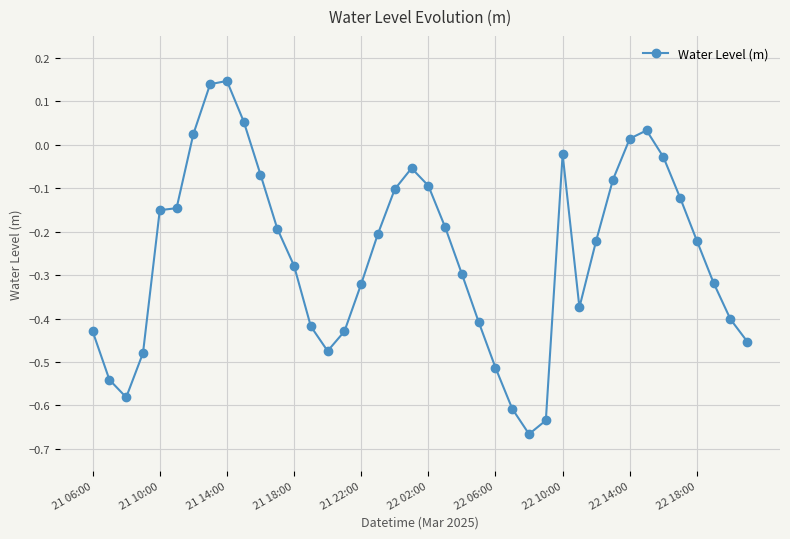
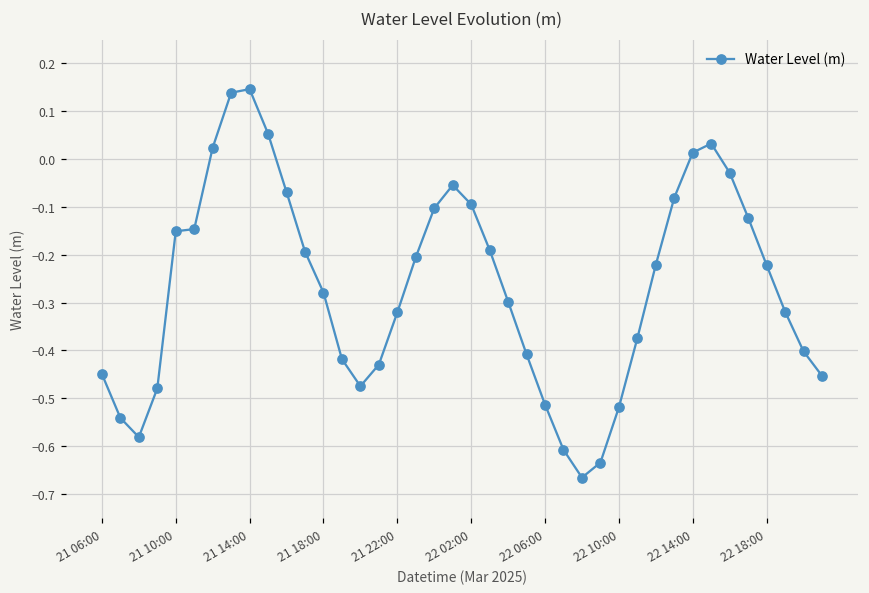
21 06:00: -0.43 -> -0.45
22 10:00: -0.02 -> -0.52
